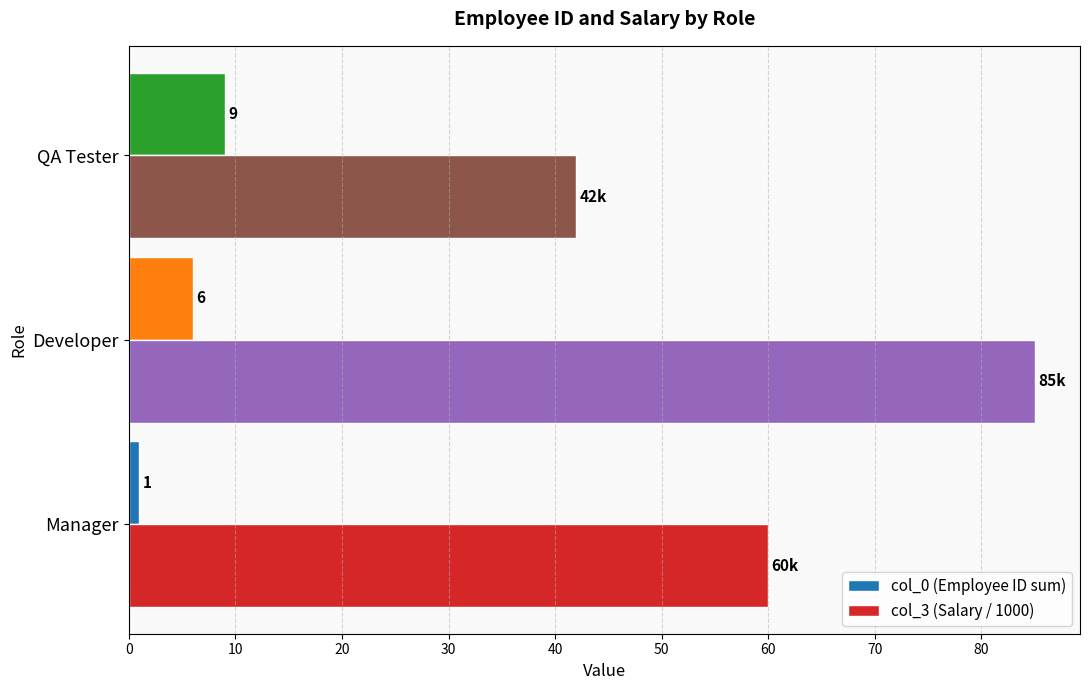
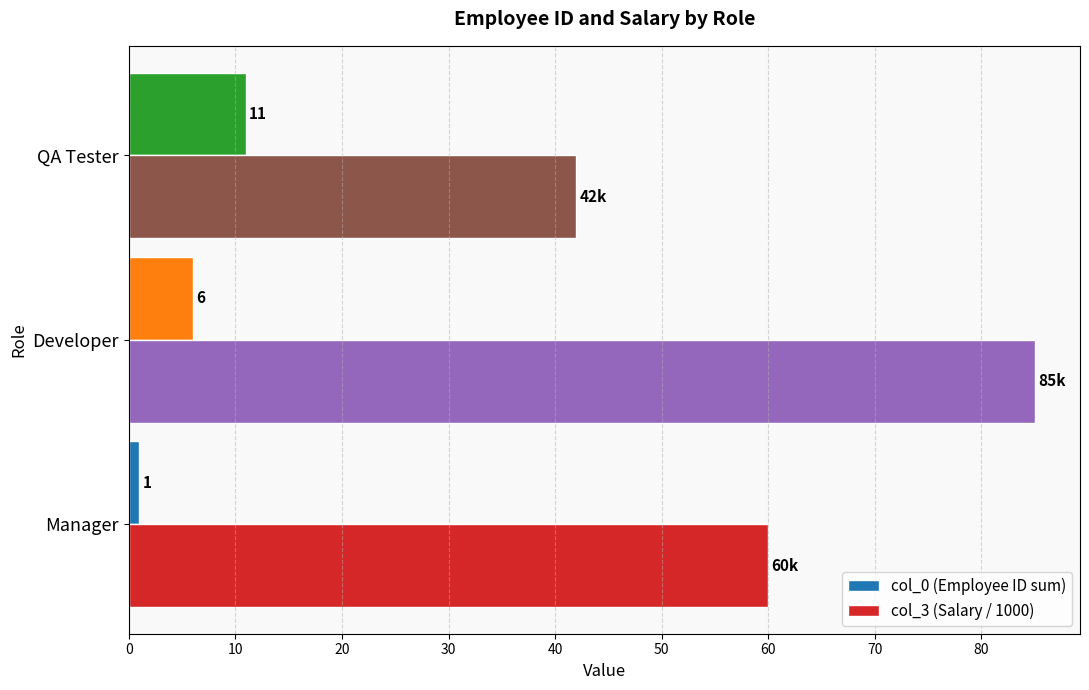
col_0 (Employee ID sum), QA Tester: 9 -> 11
